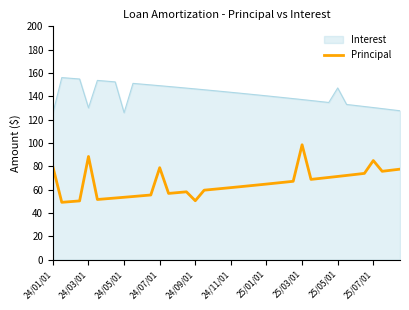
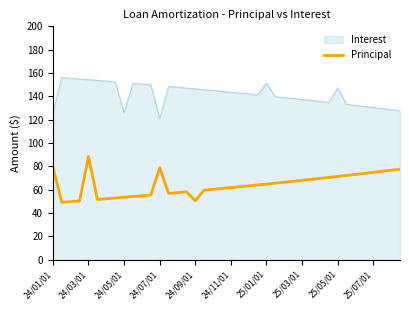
Interest, 24/03/01: 130 -> 154
Interest, 24/07/01: 149 -> 121
Interest, 25/01/01: 140 -> 151
Principal, 25/03/01: 99 -> 68
Principal, 25/07/01: 85 -> 75
